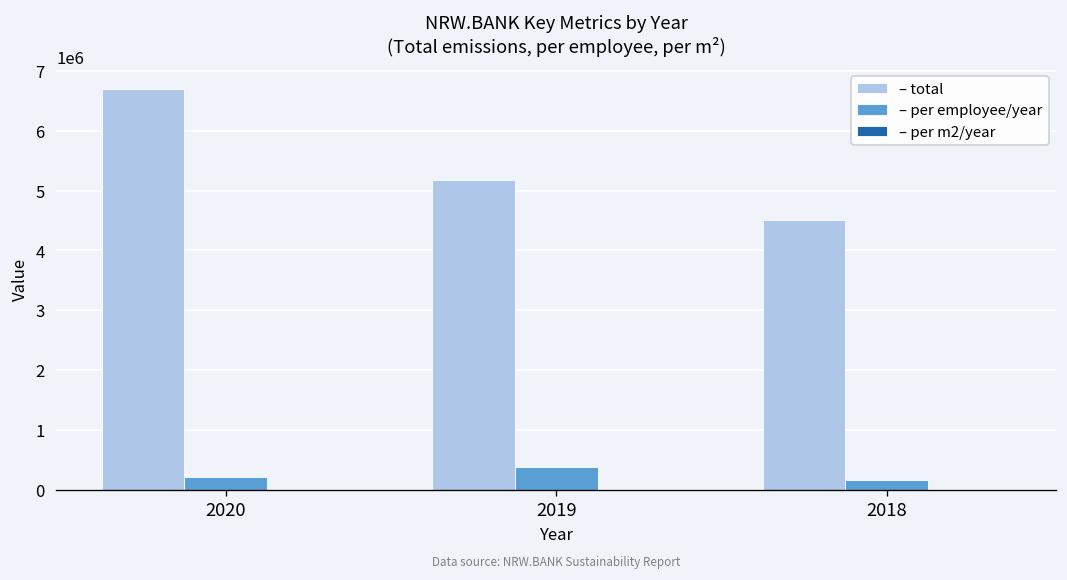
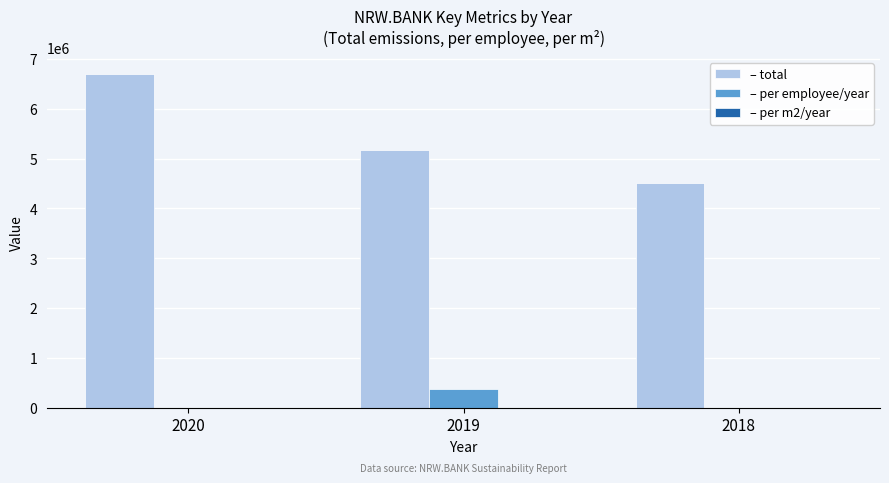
– per employee/year, 2020: 200000 -> 0
– per employee/year, 2018: 200000 -> 0
